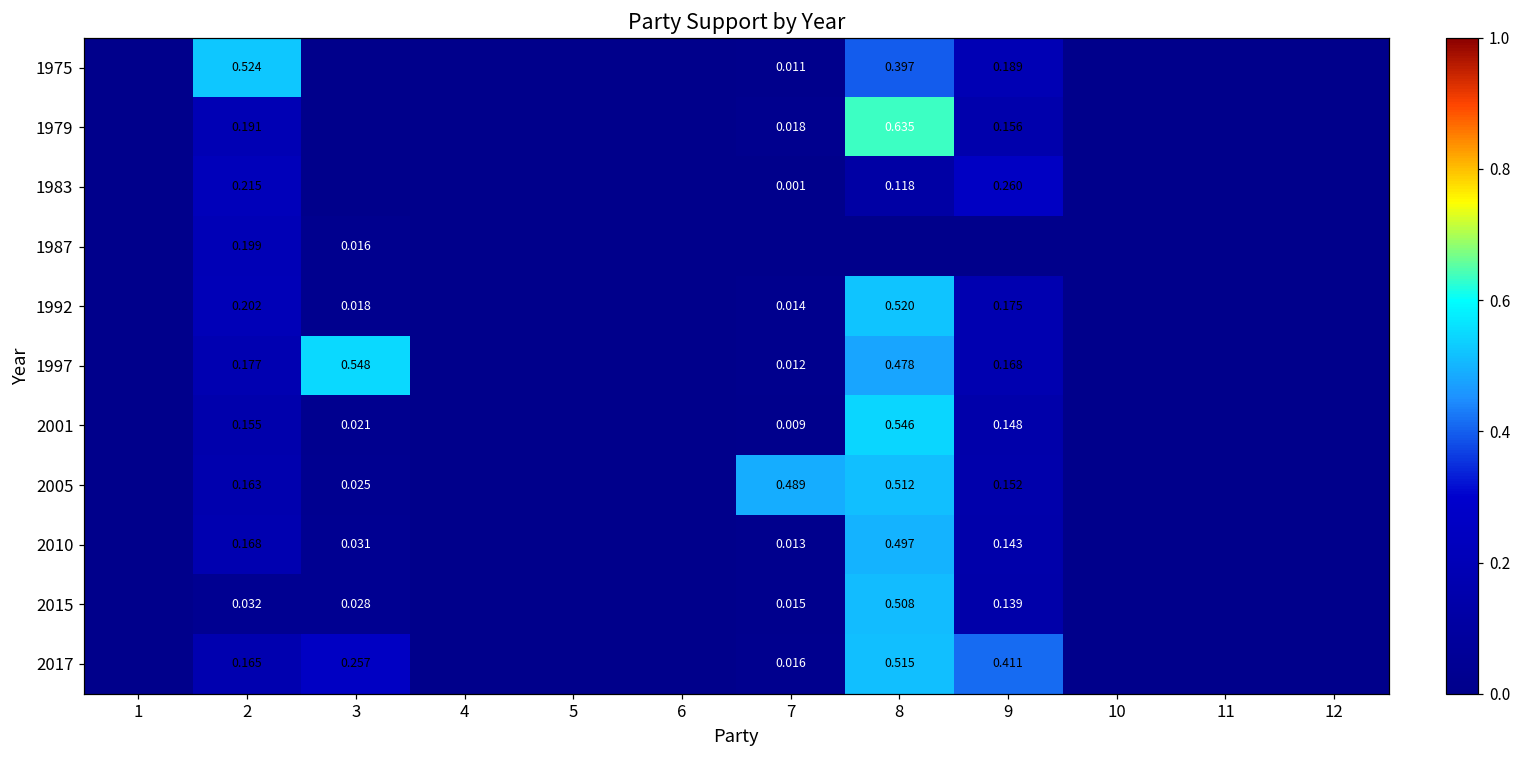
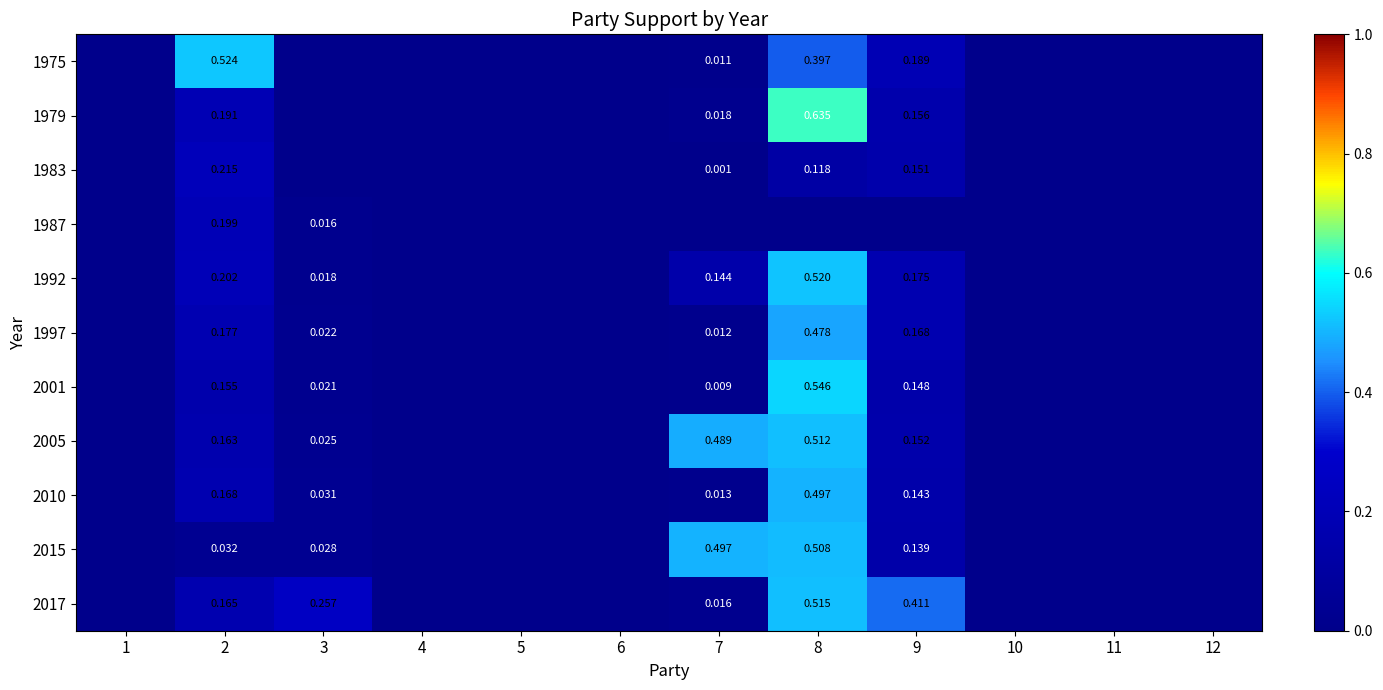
1983, 9: 0.260 -> 0.151
1992, 7: 0.014 -> 0.144
1997, 3: 0.548 -> 0.022
2015, 7: 0.015 -> 0.497
